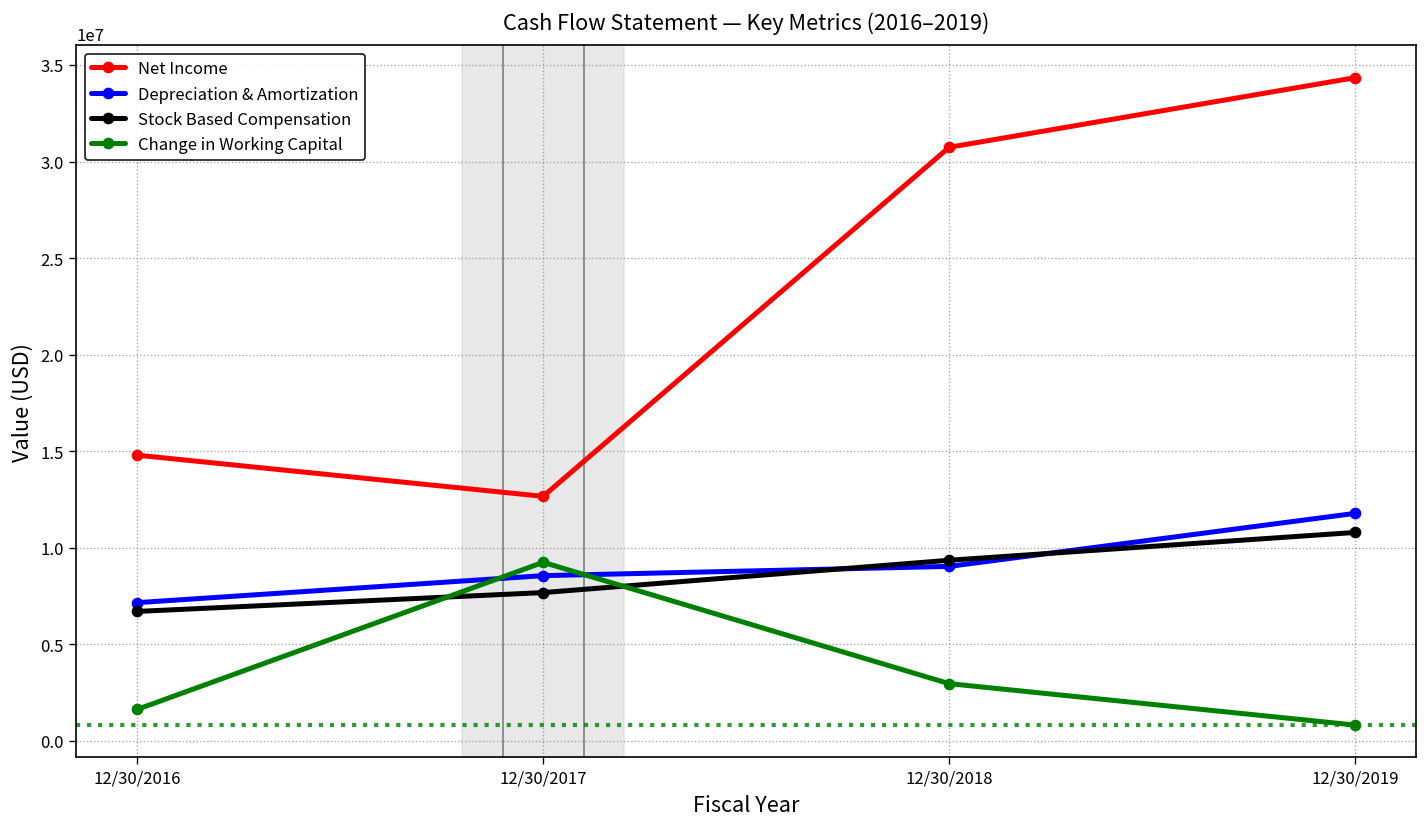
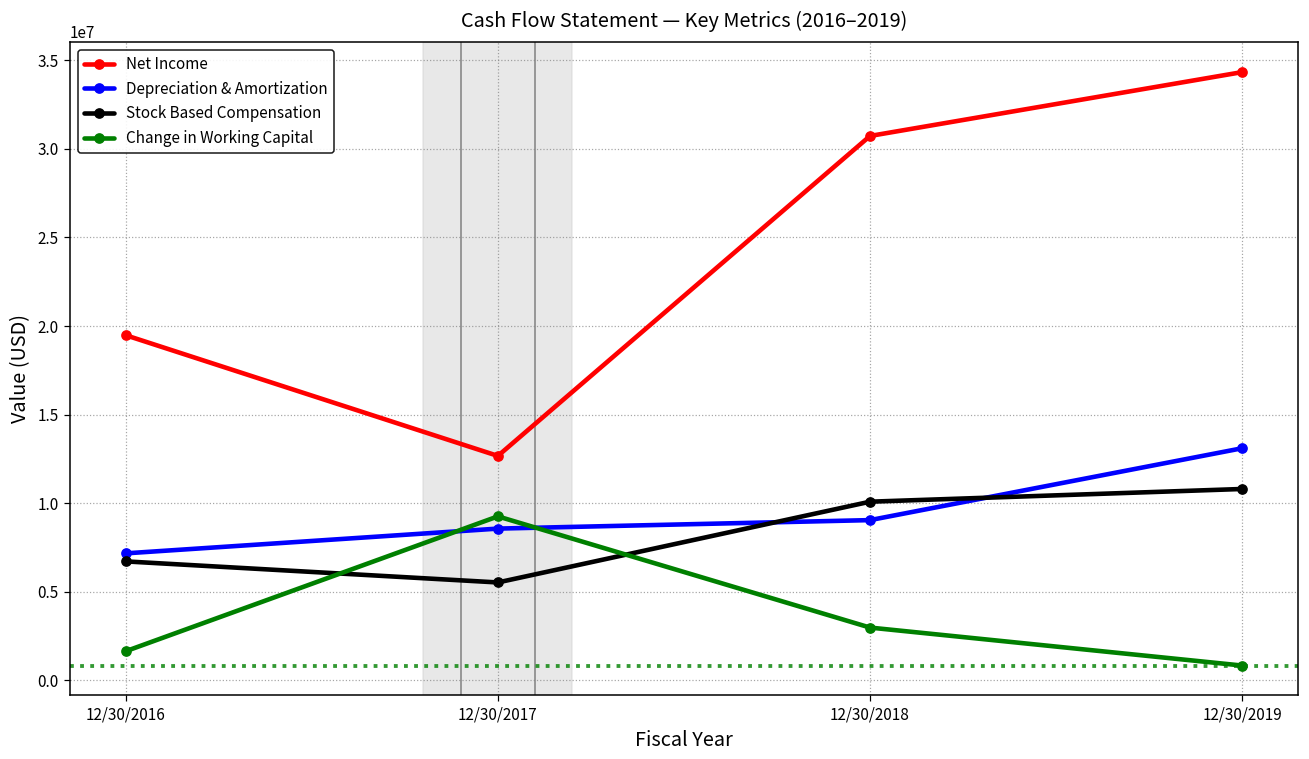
Net Income, 12/30/2016: 14800000 -> 19500000
Stock Based Compensation, 12/30/2017: 7700000 -> 5500000
Stock Based Compensation, 12/30/2018: 9400000 -> 10100000
Depreciation & Amortization, 12/30/2019: 11800000 -> 13100000
